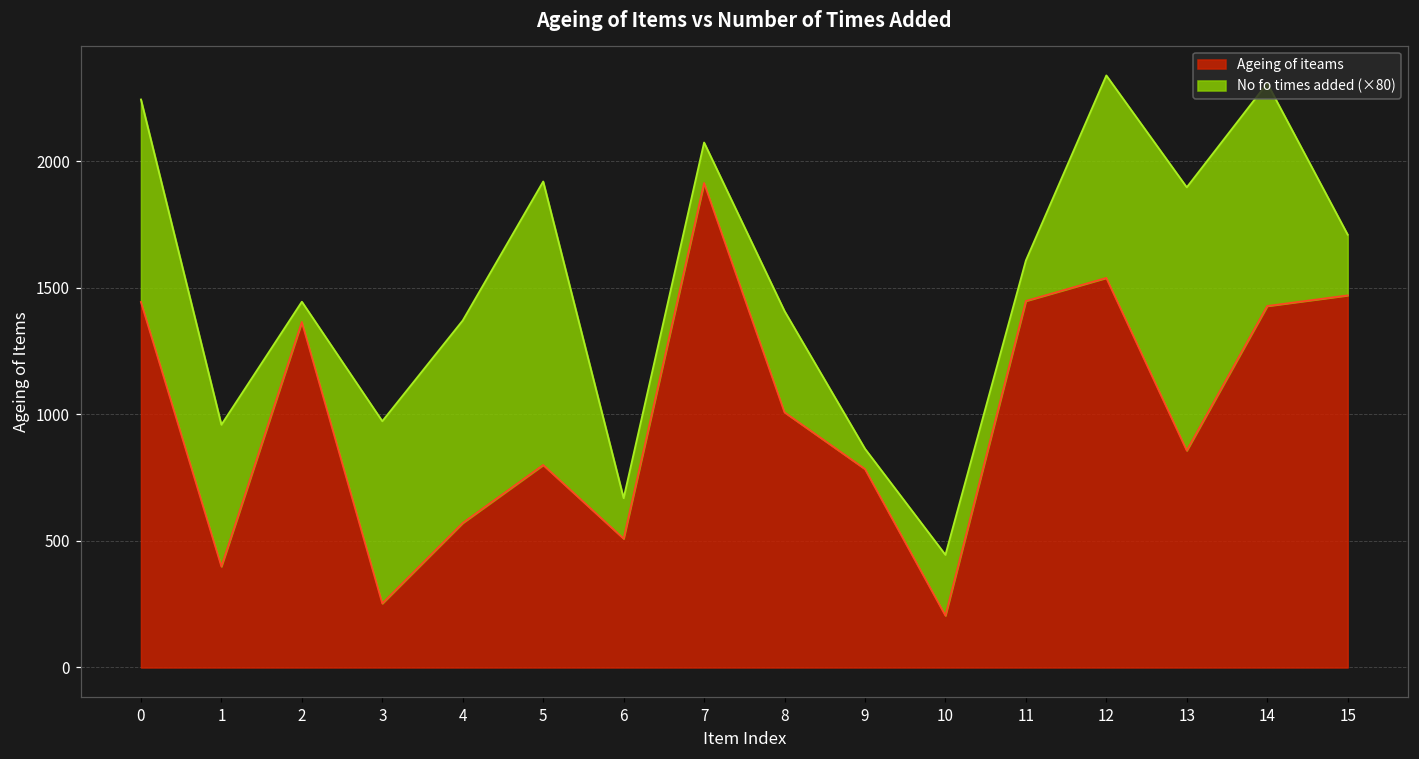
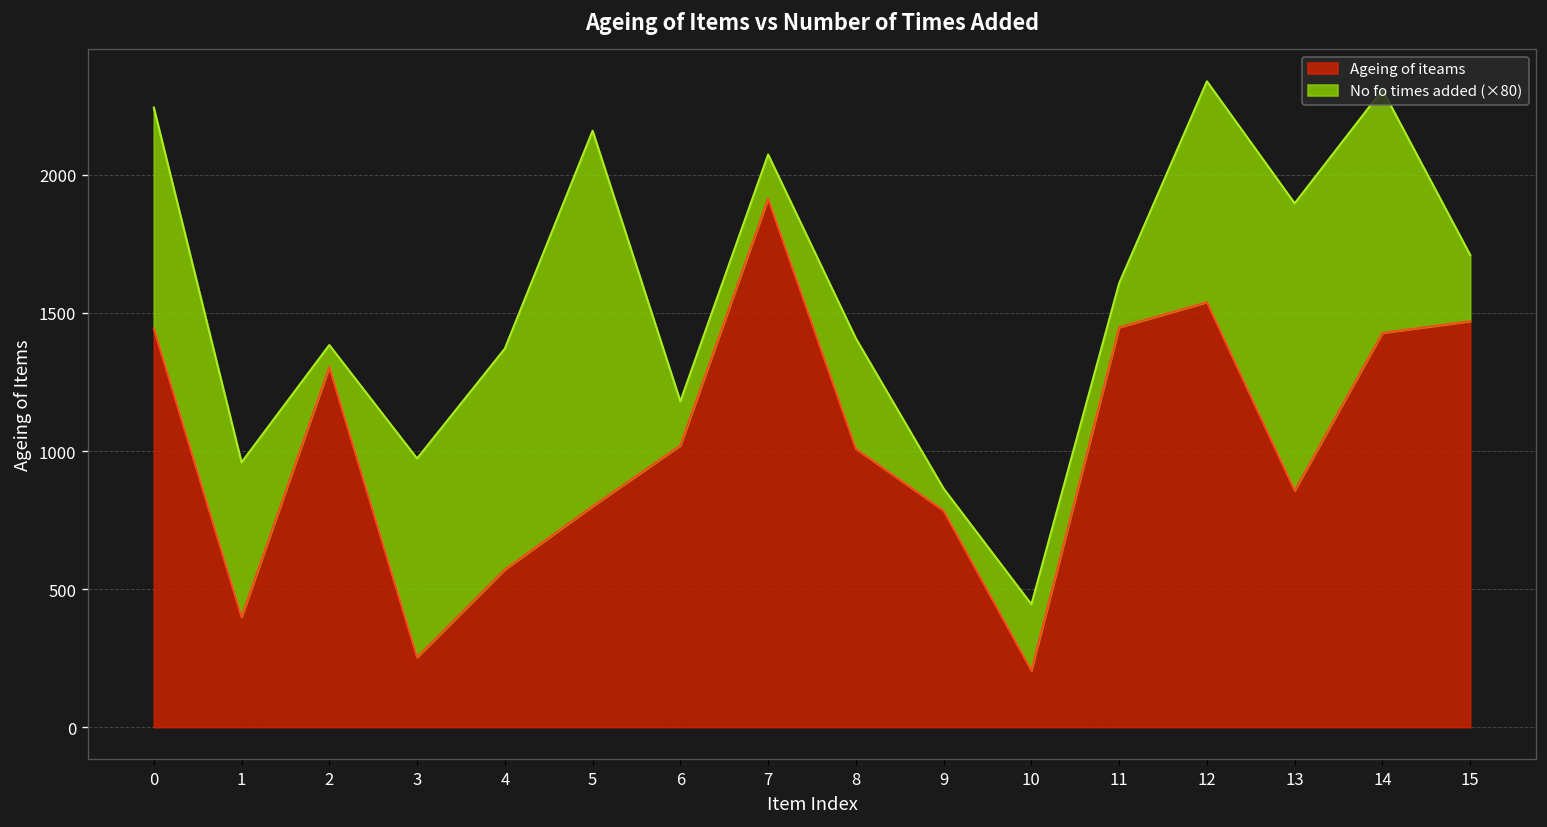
Ageing of iteams, 2: 1370 -> 1300
No fo times added (×80), 5: 1120 -> 1360
Ageing of iteams, 6: 510 -> 1020
